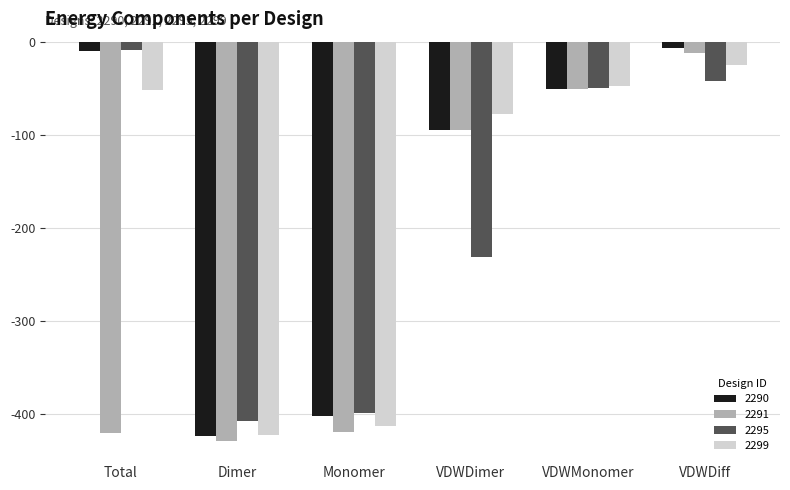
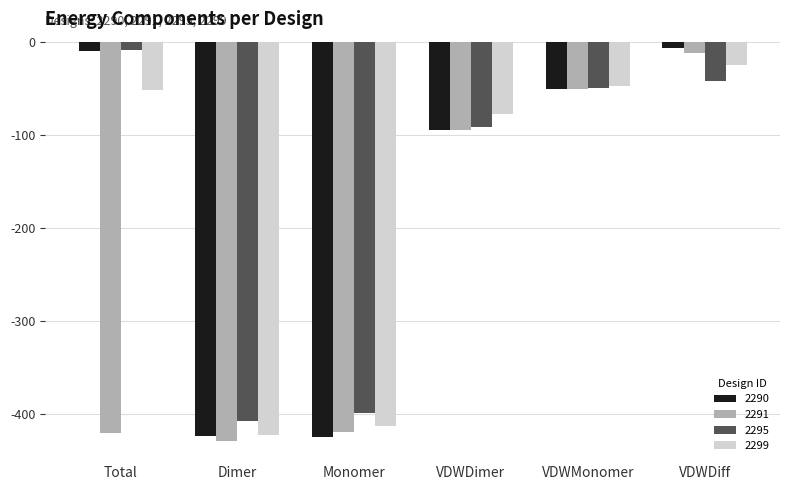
2290, Monomer: -400 -> -430
2295, VDWDimer: -230 -> -90
